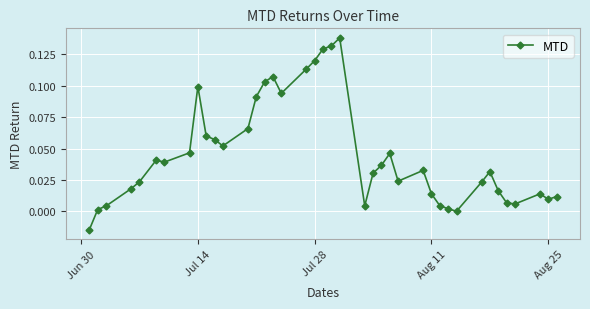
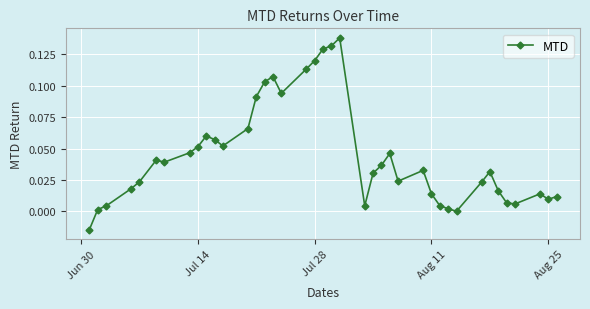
Jul 14: 0.099 -> 0.051
